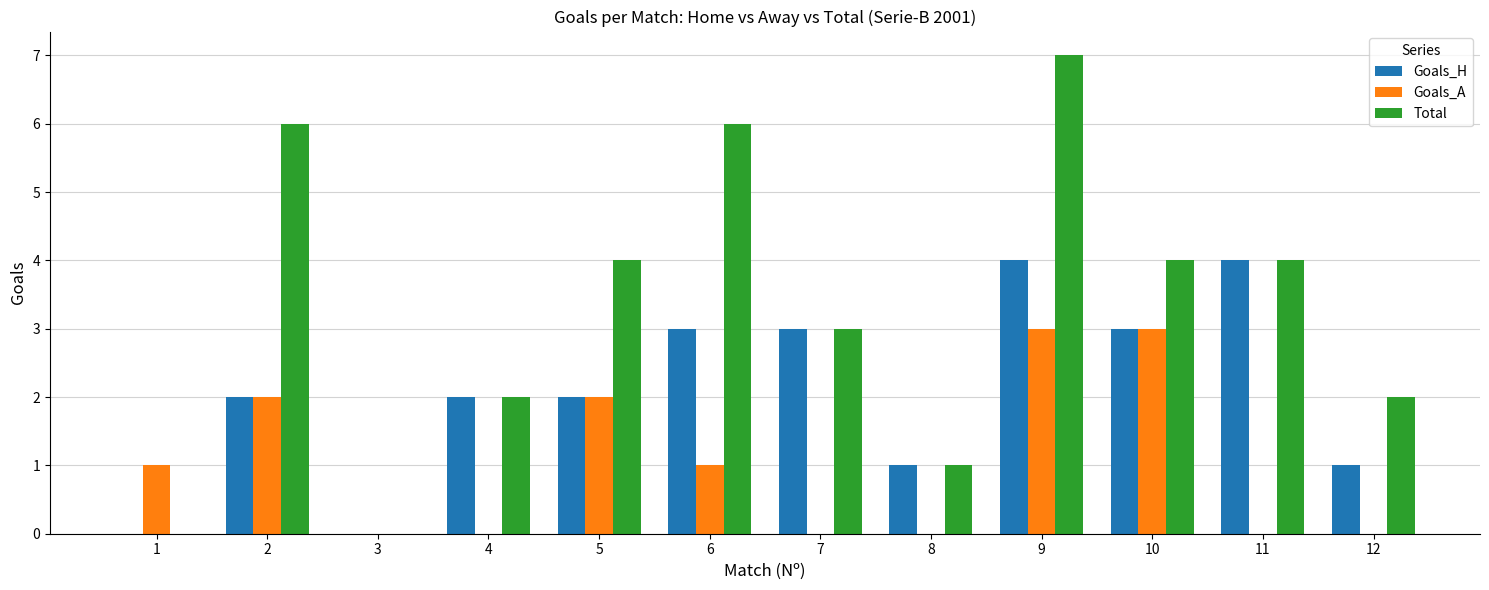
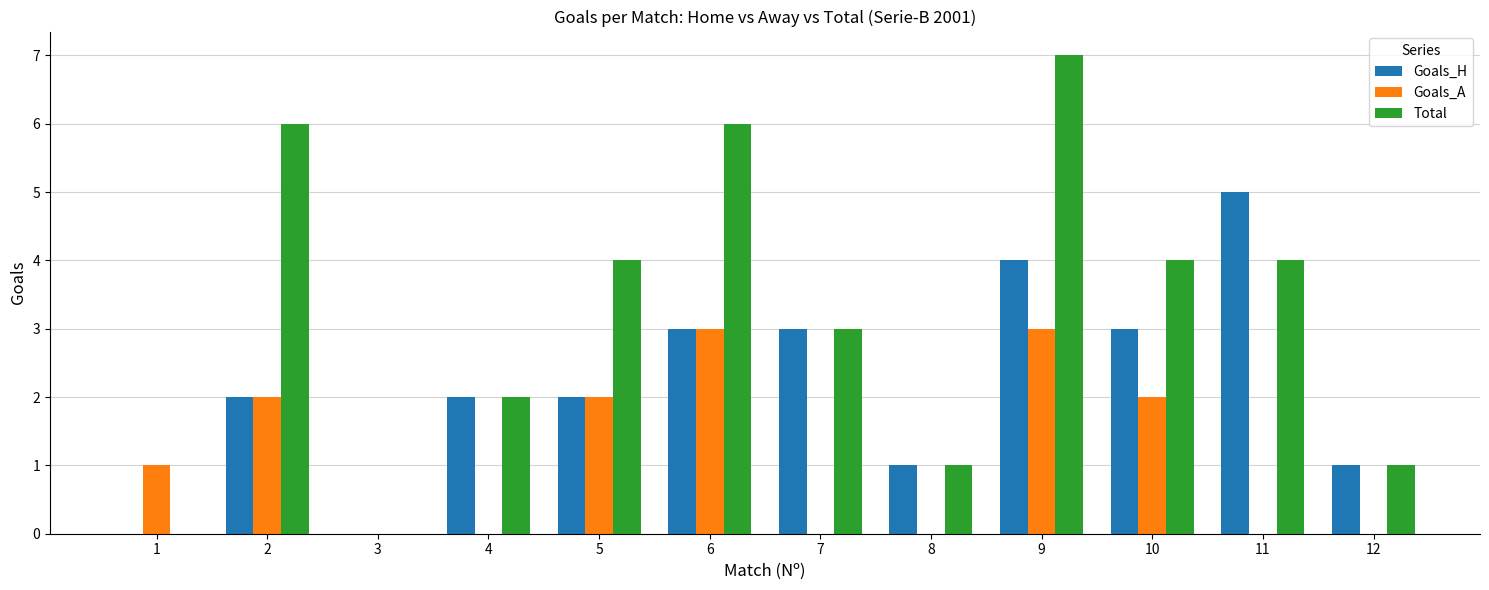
Goals_A, 6: 1 -> 3
Goals_A, 10: 3 -> 2
Goals_H, 11: 4 -> 5
Total, 12: 2 -> 1
